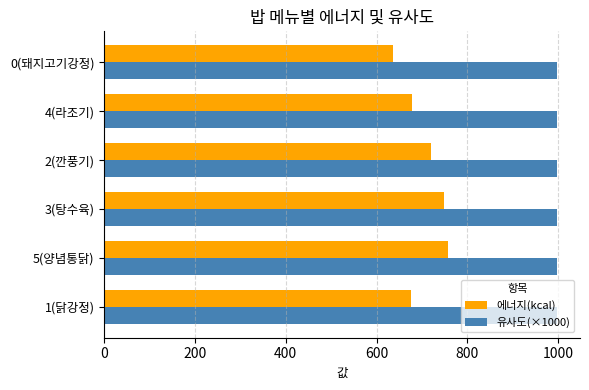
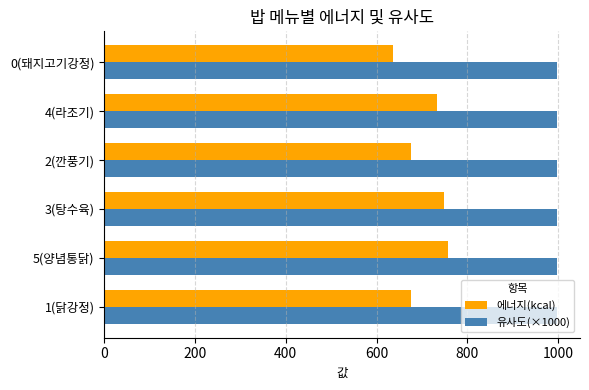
에너지(kcal), 4(라조기): 680 -> 730
에너지(kcal), 2(깐풍기): 720 -> 680
